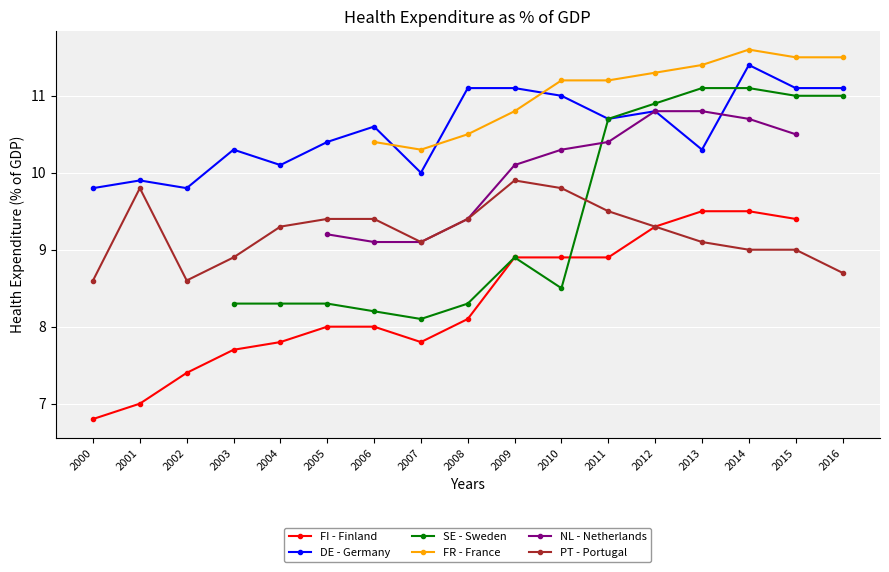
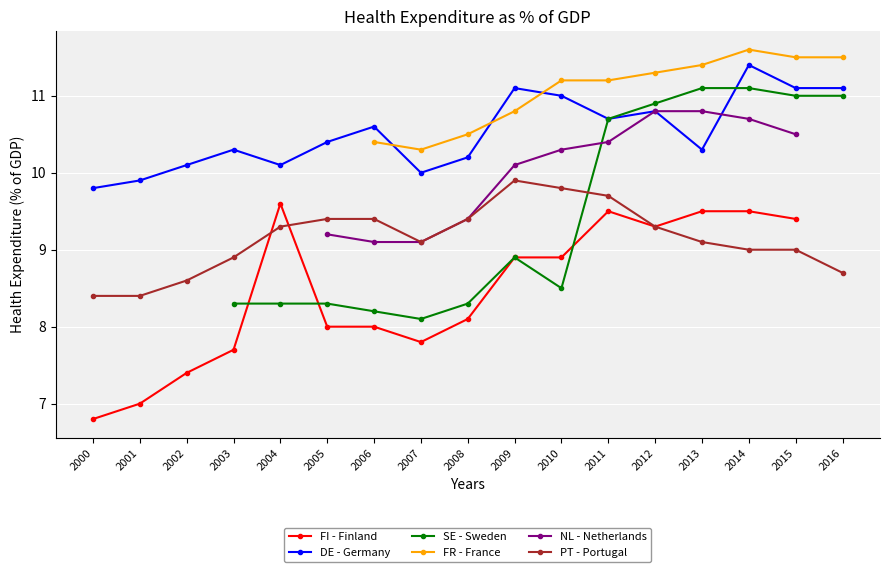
PT - Portugal, 2000: 8.6 -> 8.4
PT - Portugal, 2001: 9.8 -> 8.4
DE - Germany, 2002: 9.8 -> 10.1
FI - Finland, 2004: 7.8 -> 9.6
DE - Germany, 2008: 11.1 -> 10.2
FI - Finland, 2011: 8.9 -> 9.5
PT - Portugal, 2011: 9.5 -> 9.7
